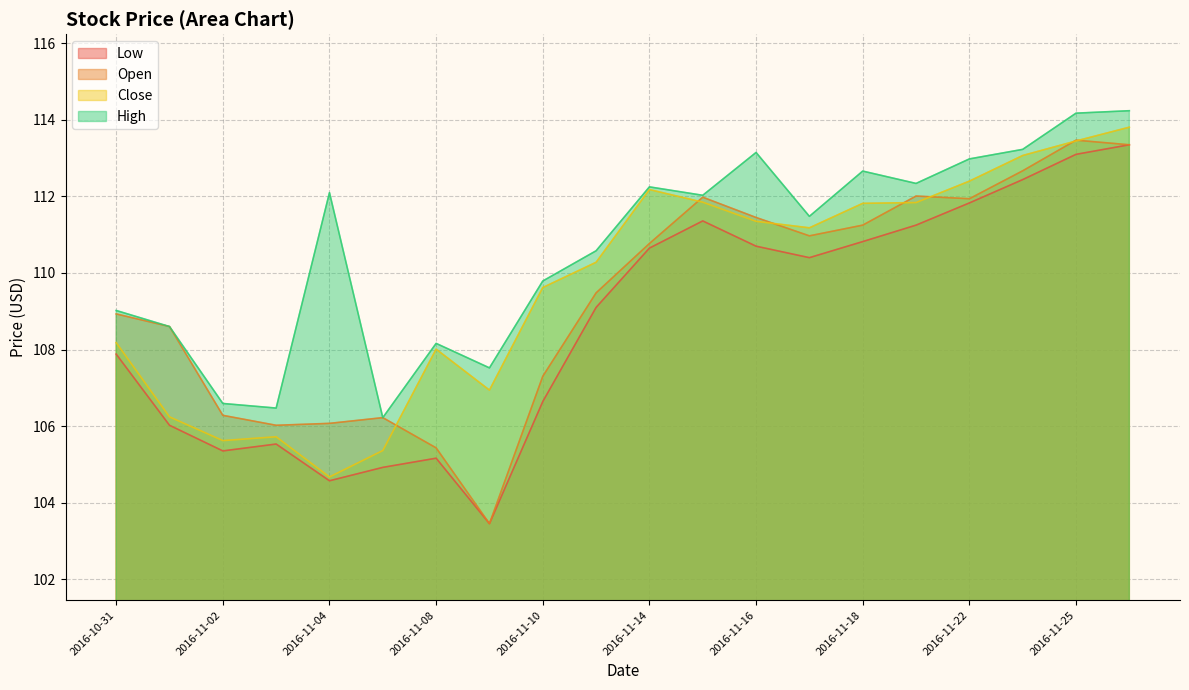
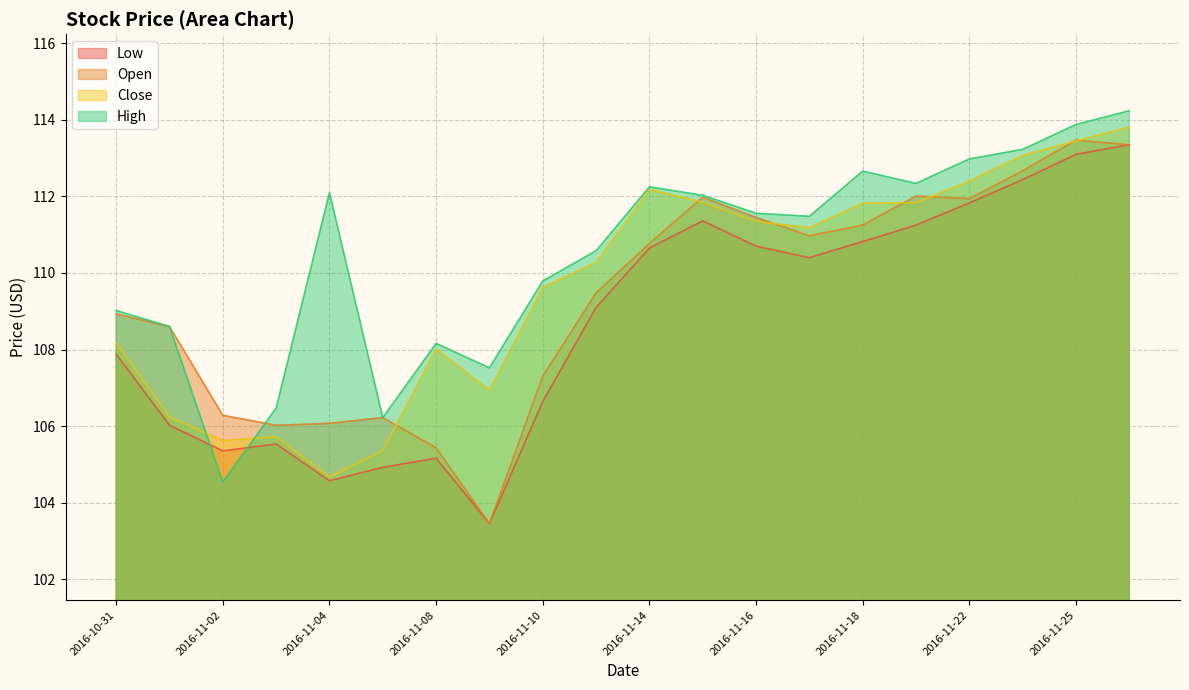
High, 2016-11-02: 106.6 -> 104.5
High, 2016-11-16: 113.1 -> 111.6
High, 2016-11-25: 114.2 -> 113.9
